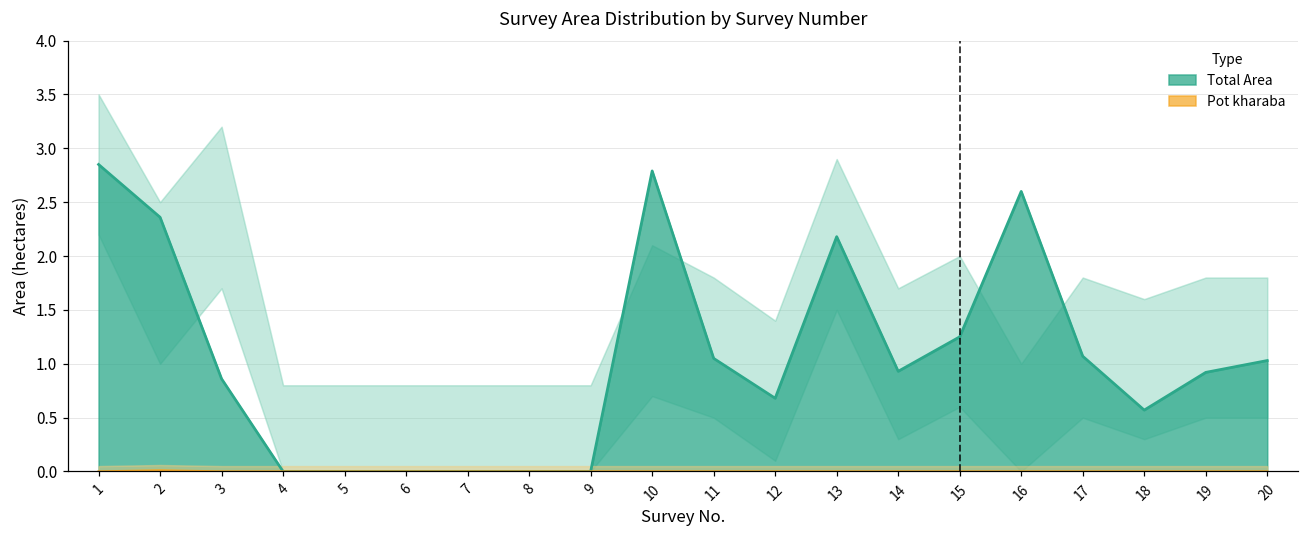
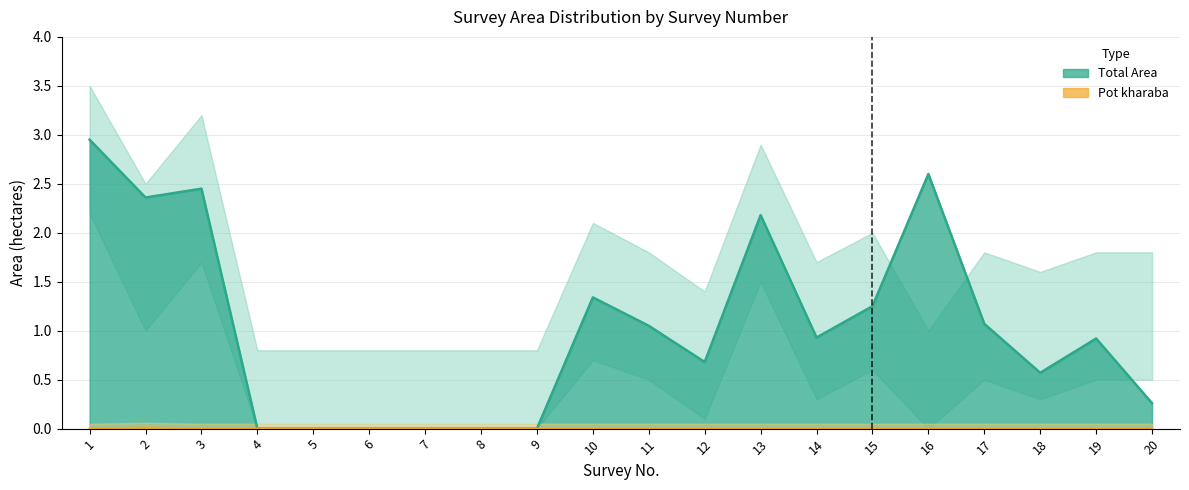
Total Area, 1: 2.9 -> 3.0
Total Area, 3: 0.9 -> 2.5
Total Area, 10: 2.8 -> 1.3
Total Area, 20: 1.0 -> 0.3
